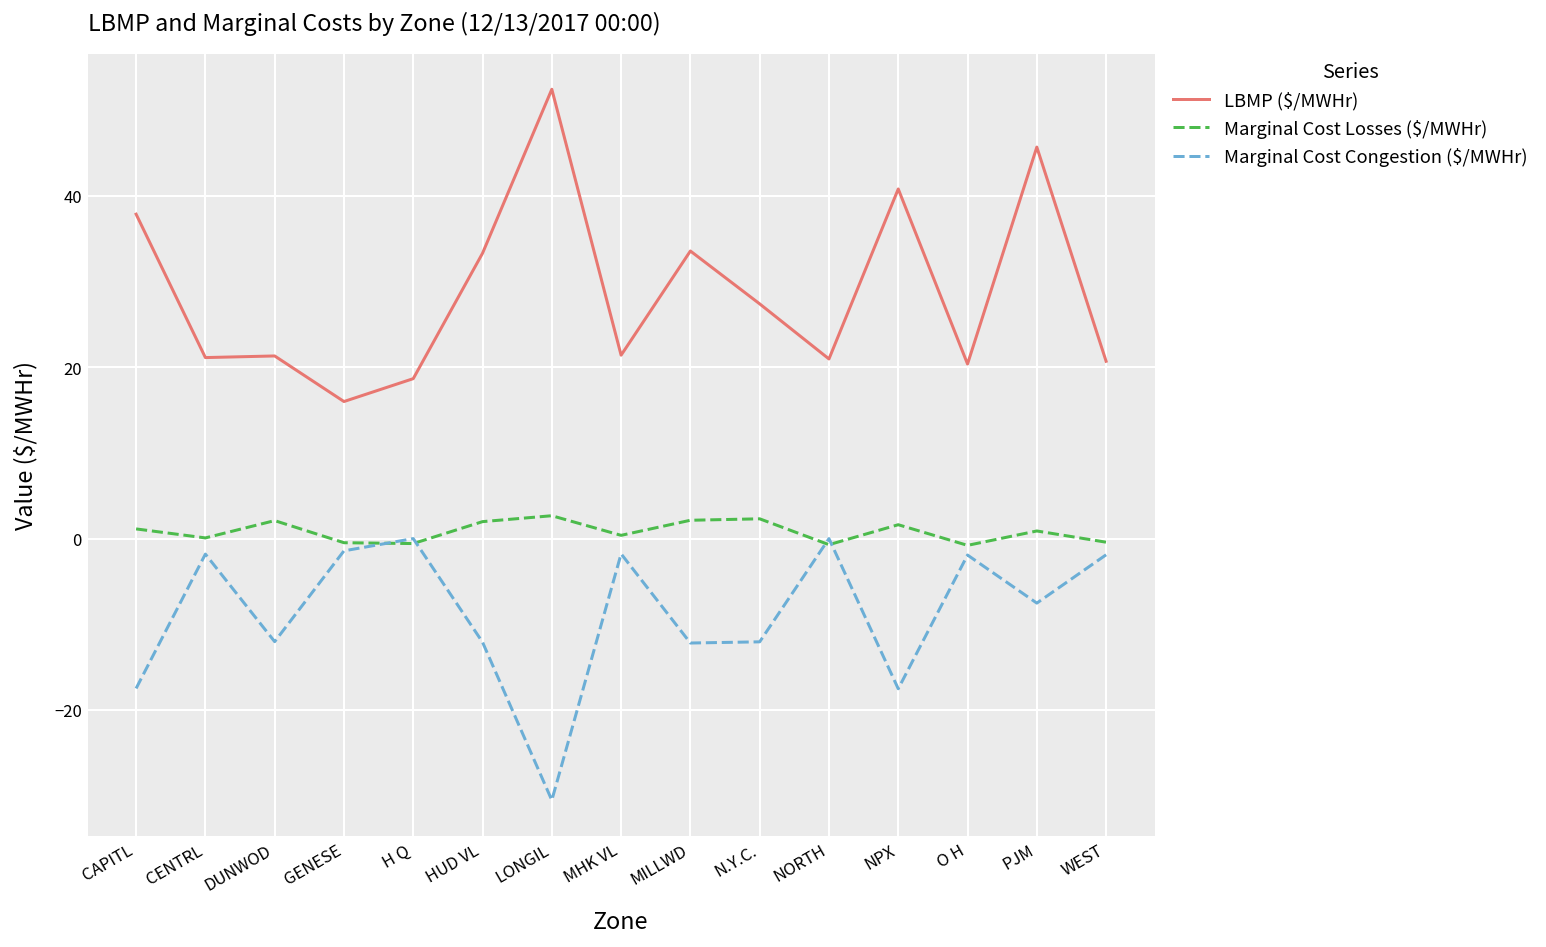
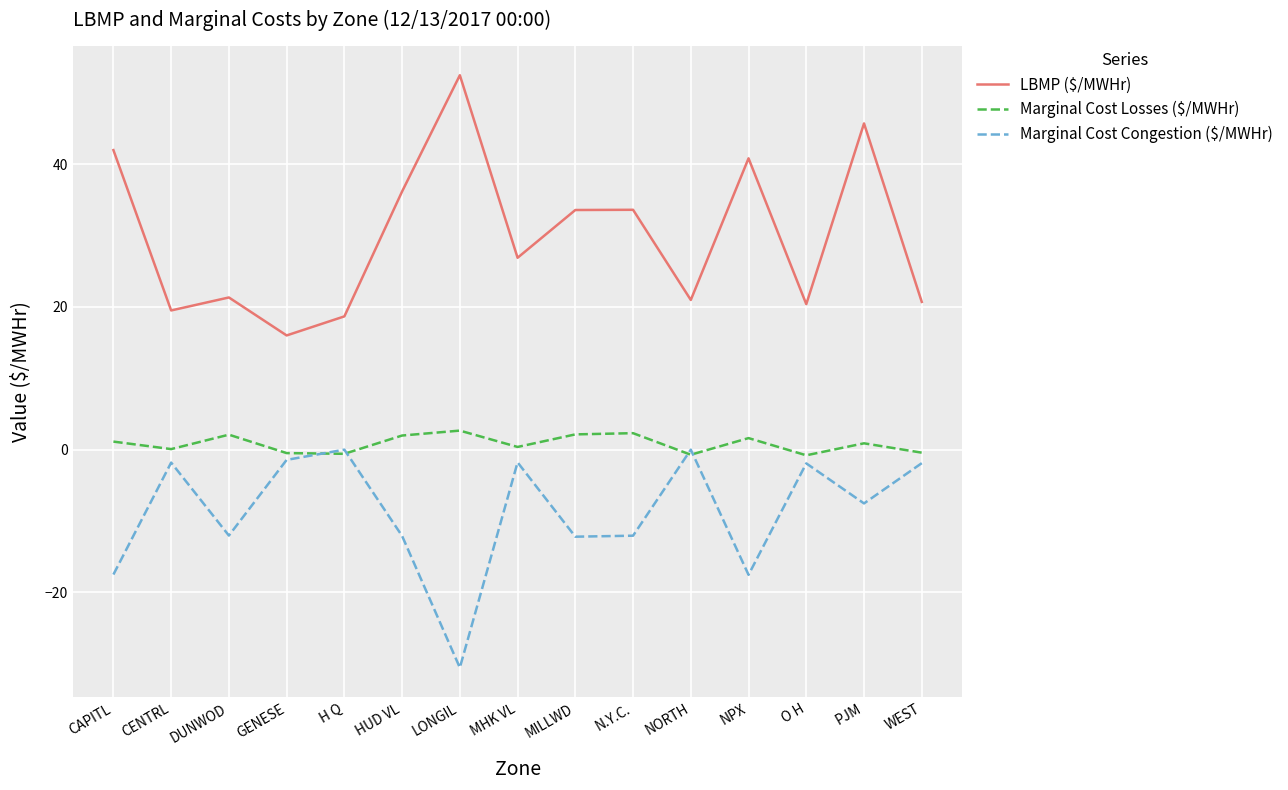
LBMP ($/MWHr), CAPITL: 38 -> 42
LBMP ($/MWHr), CENTRL: 21 -> 20
LBMP ($/MWHr), HUD VL: 33 -> 36
LBMP ($/MWHr), MHK VL: 21 -> 27
LBMP ($/MWHr), N.Y.C.: 27 -> 34
